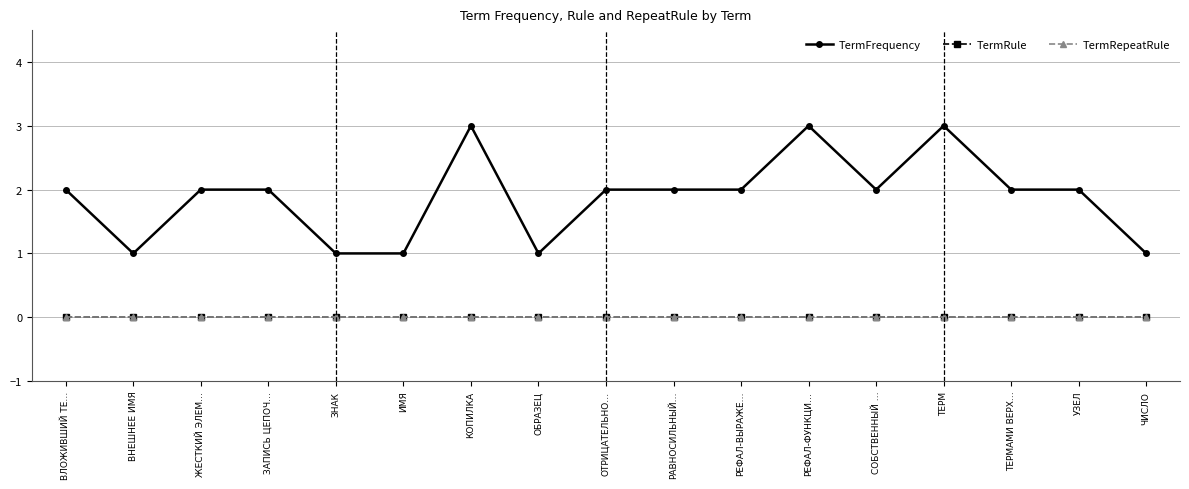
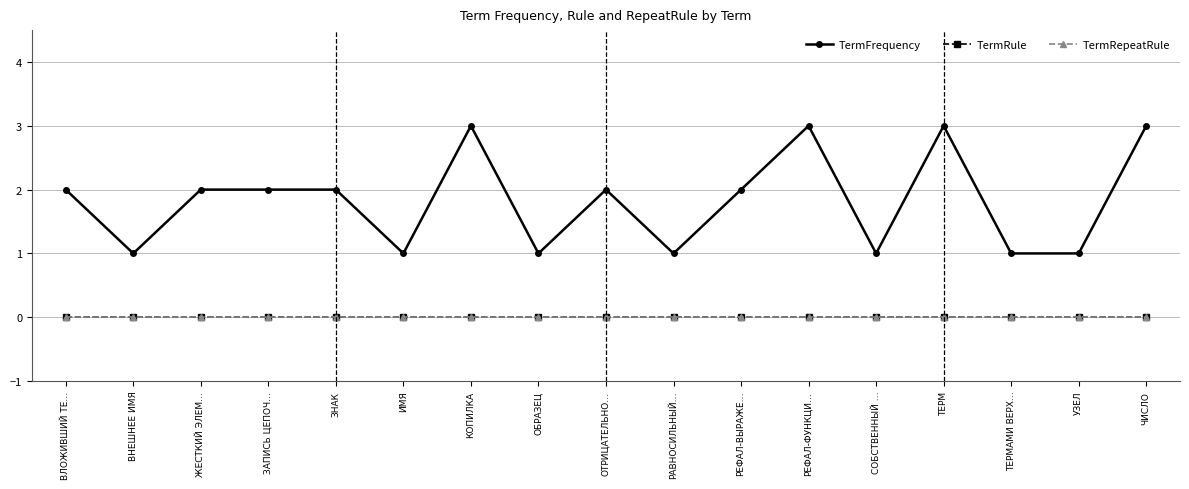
TermFrequency, ЗНАК: 1 -> 2
TermFrequency, РАВНОСИЛЬНЫЙ…: 2 -> 1
TermFrequency, СОБСТВЕННЫЙ …: 2 -> 1
TermFrequency, ТЕРМАМИ ВЕРХ…: 2 -> 1
TermFrequency, УЗЕЛ: 2 -> 1
TermFrequency, ЧИСЛО: 1 -> 3
